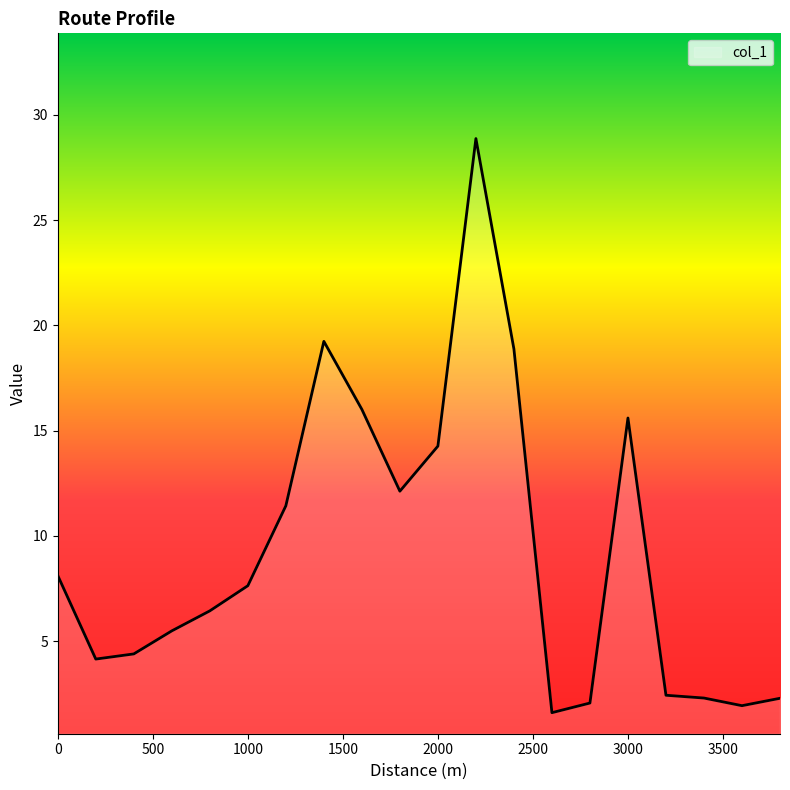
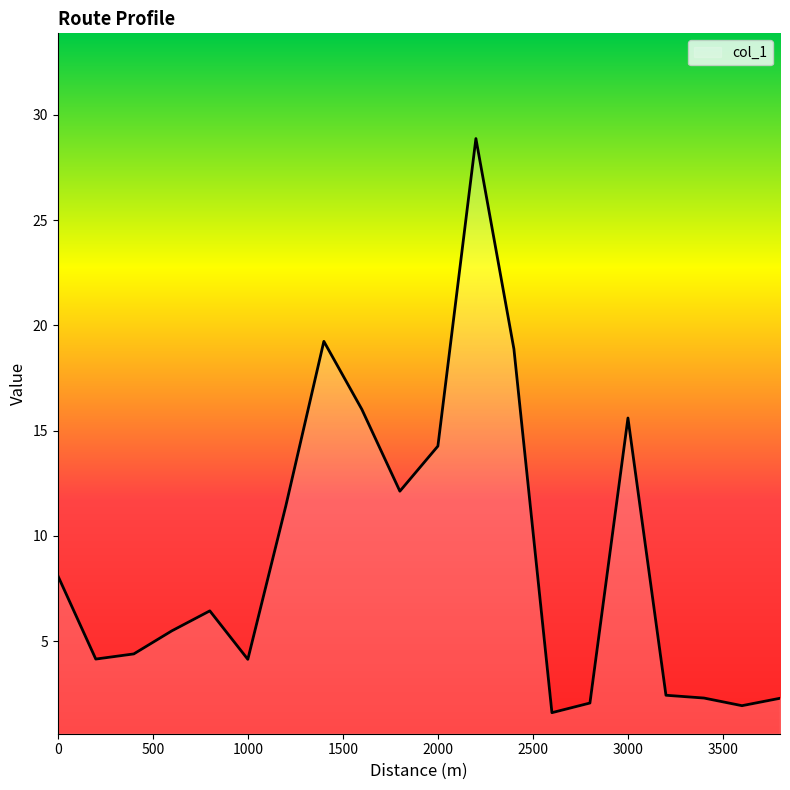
1000: 7.6 -> 4.1
